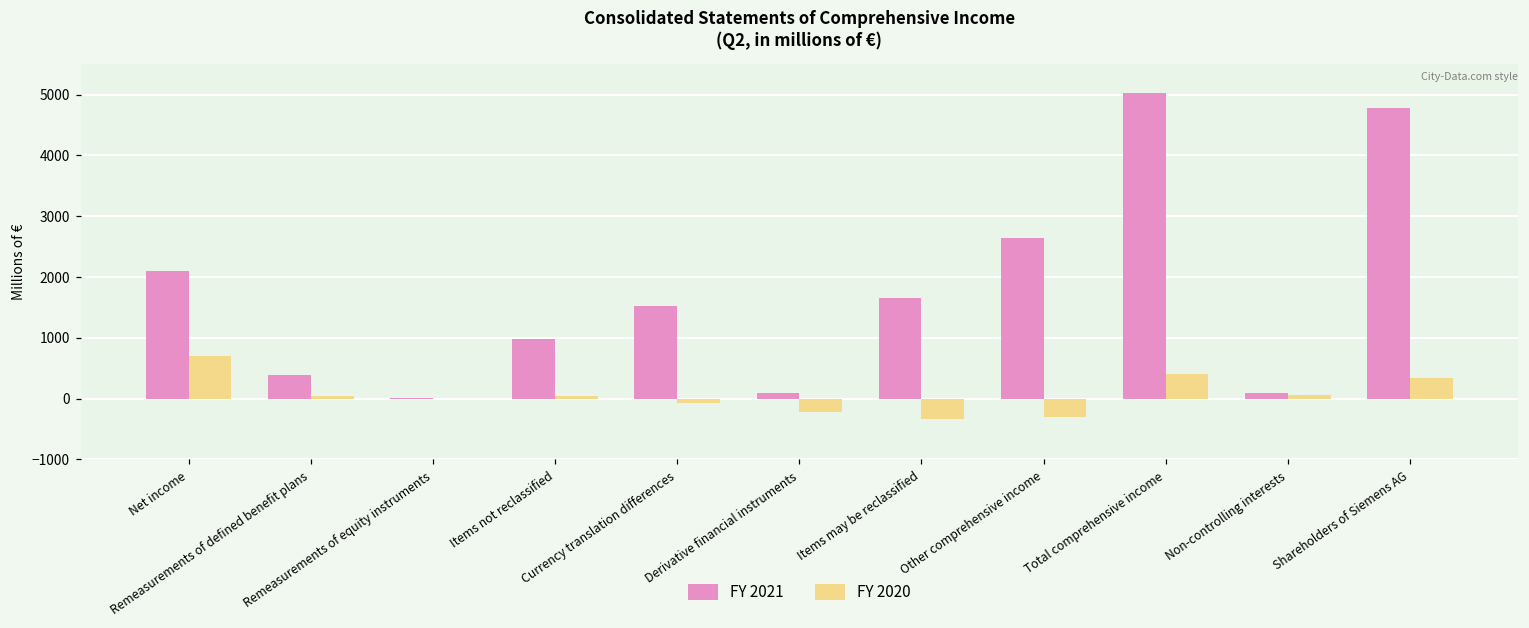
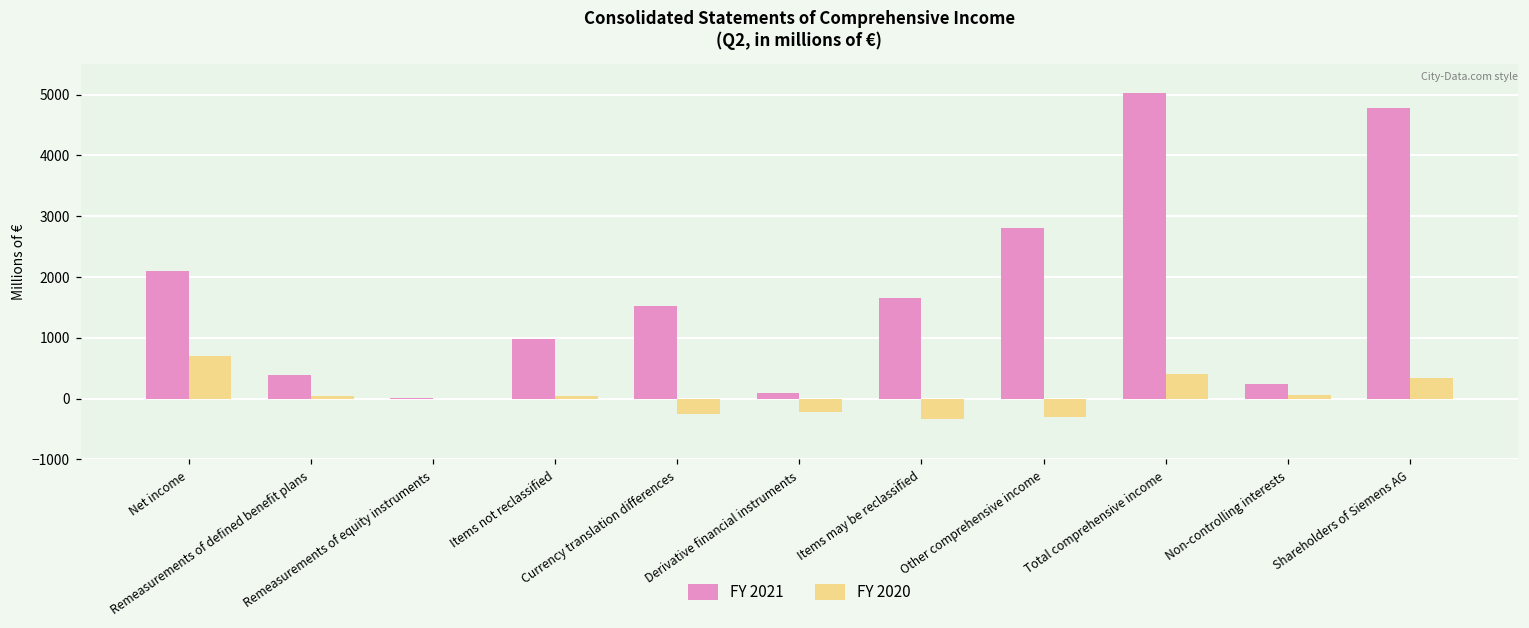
FY 2020, Currency translation differences: -100 -> -300
FY 2021, Other comprehensive income: 2600 -> 2800
FY 2021, Non-controlling interests: 100 -> 200
